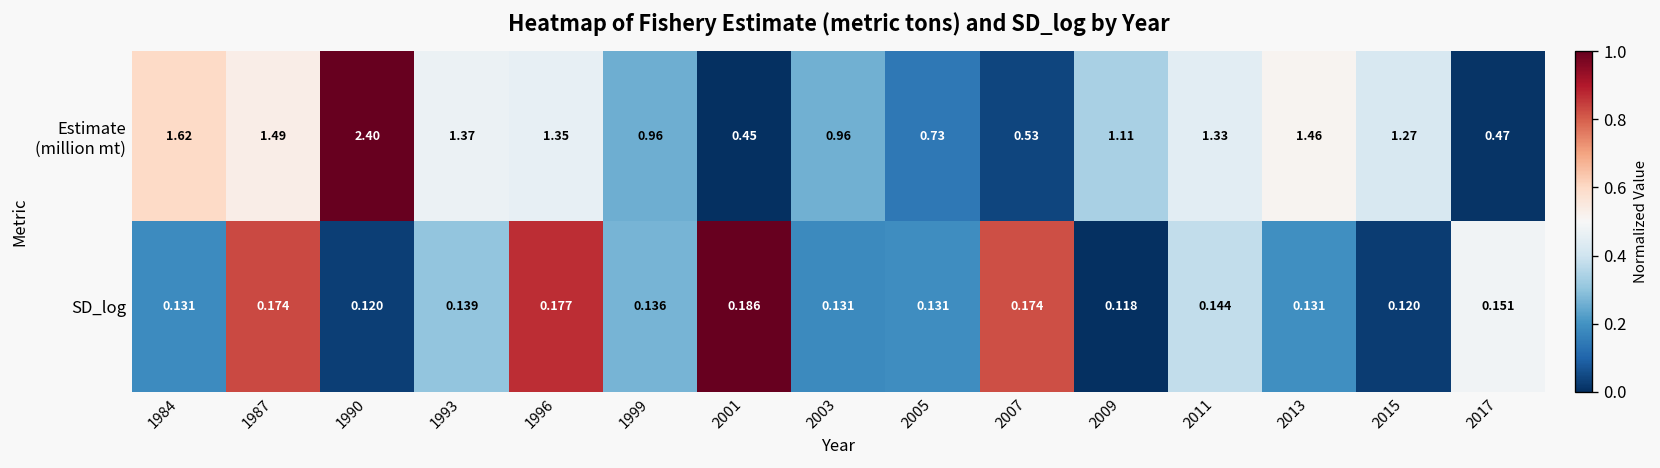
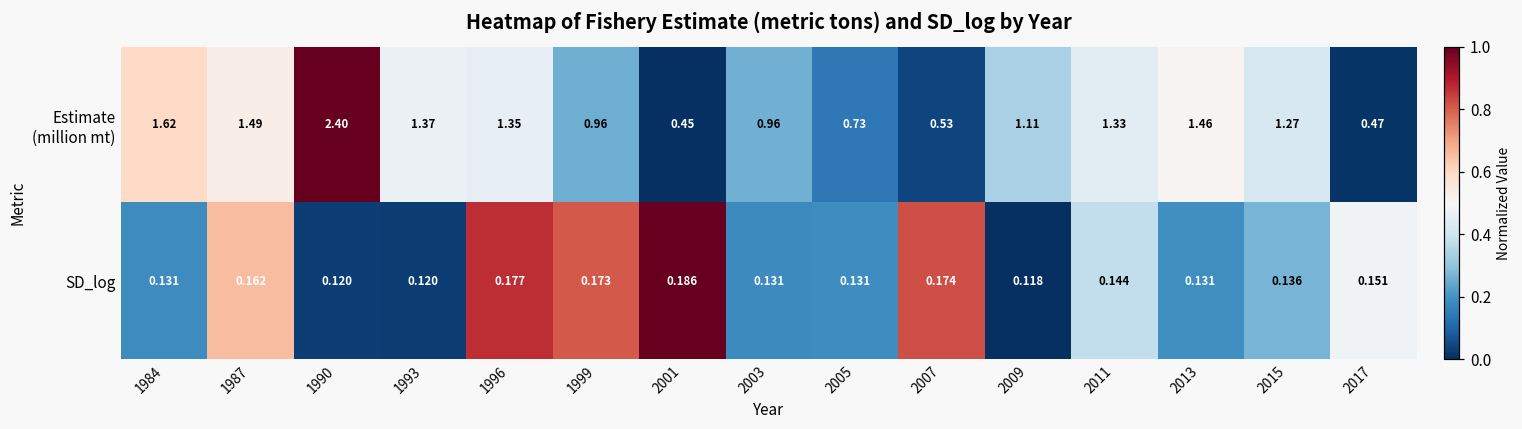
SD_log, 1987: 0.174 -> 0.162
SD_log, 1993: 0.139 -> 0.120
SD_log, 1999: 0.136 -> 0.173
SD_log, 2015: 0.120 -> 0.136
